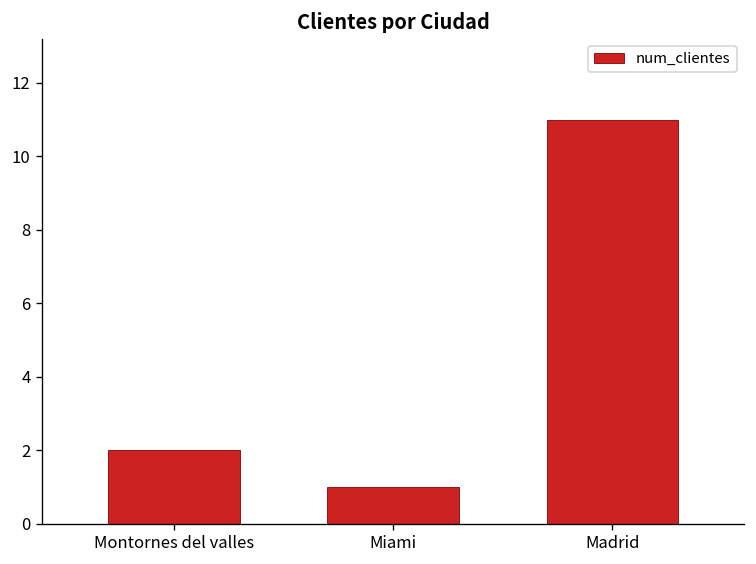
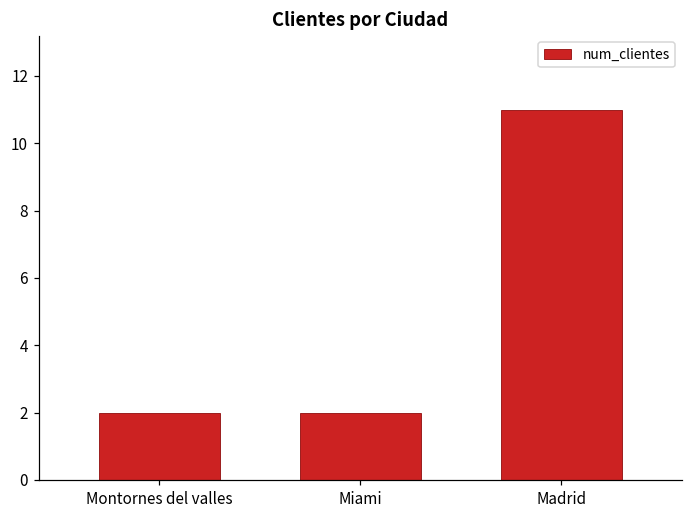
Miami: 1 -> 2
